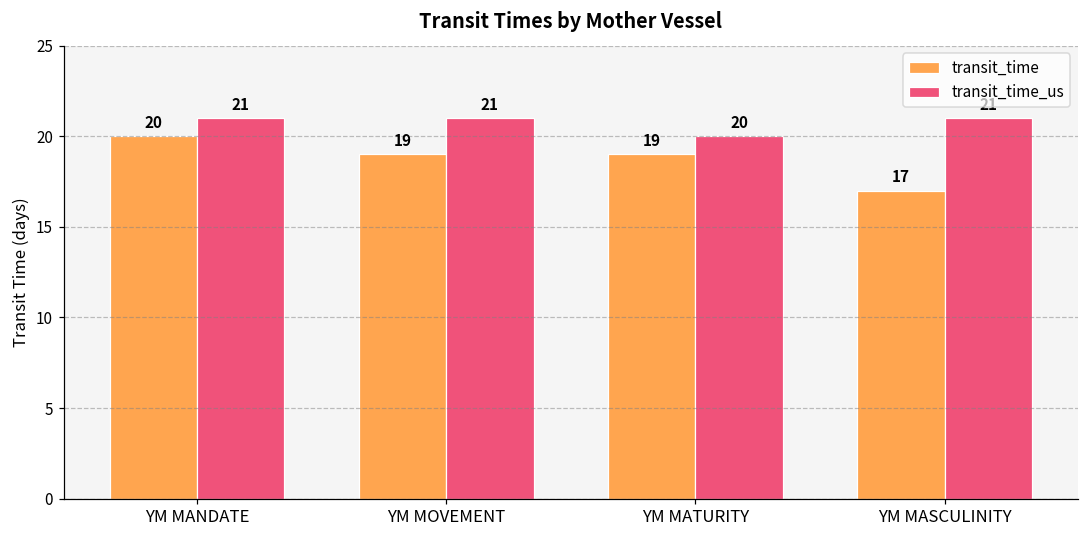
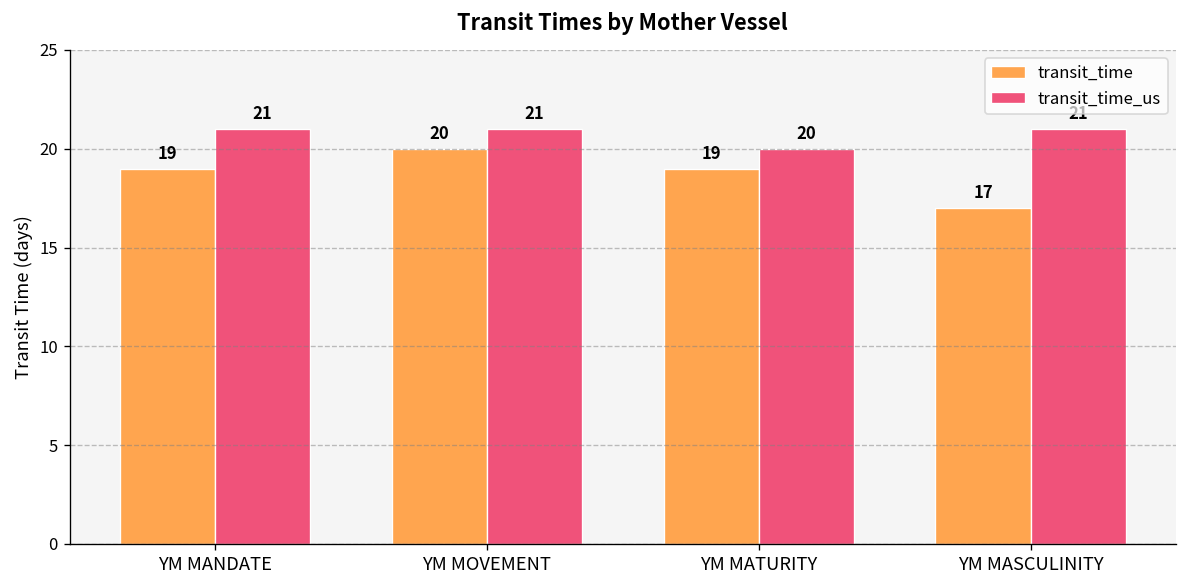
transit_time, YM MANDATE: 20 -> 19
transit_time, YM MOVEMENT: 19 -> 20
